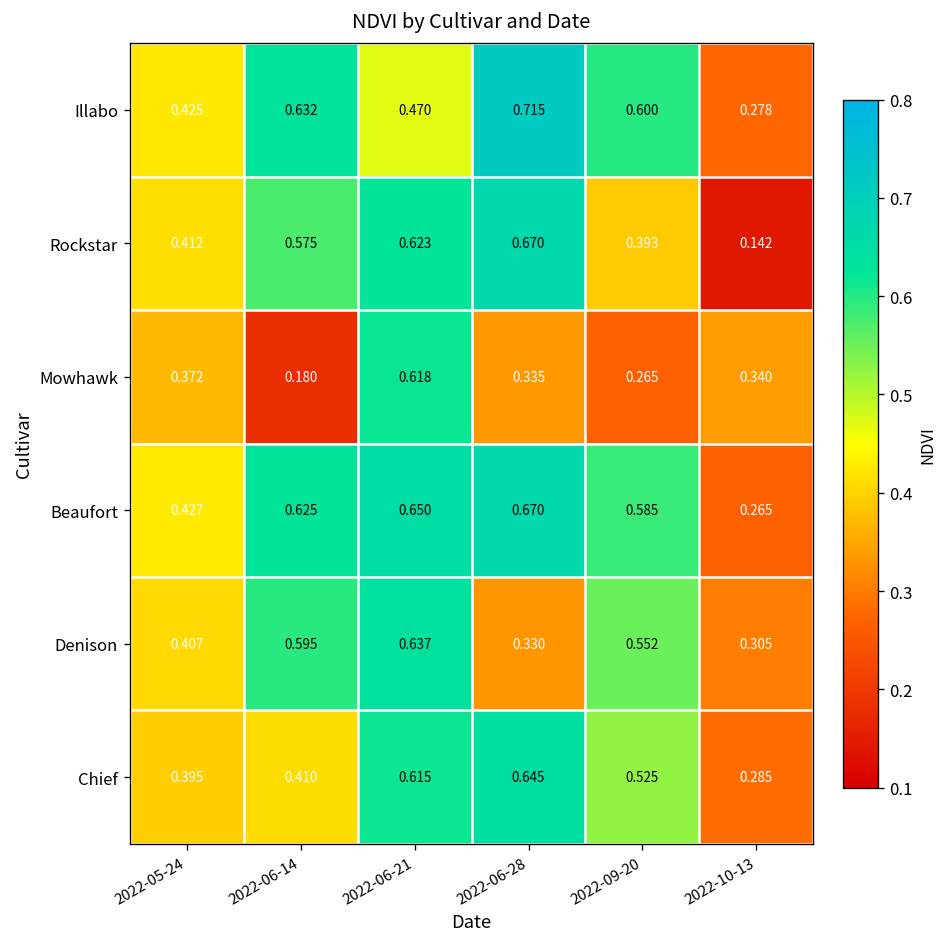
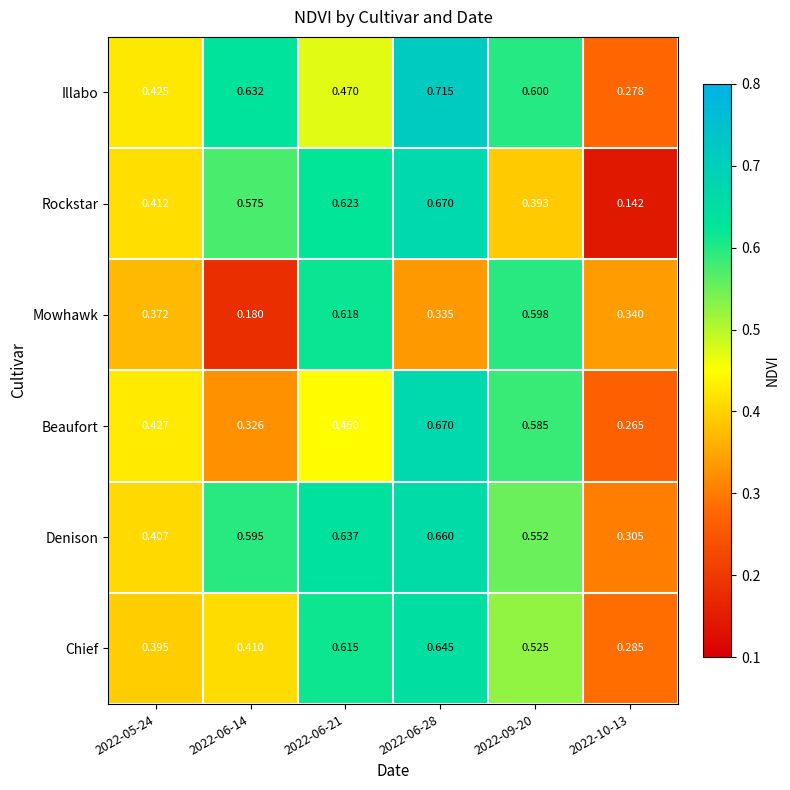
Mowhawk, 2022-09-20: 0.265 -> 0.598
Beaufort, 2022-06-14: 0.625 -> 0.326
Beaufort, 2022-06-21: 0.650 -> 0.450
Denison, 2022-06-28: 0.330 -> 0.660
